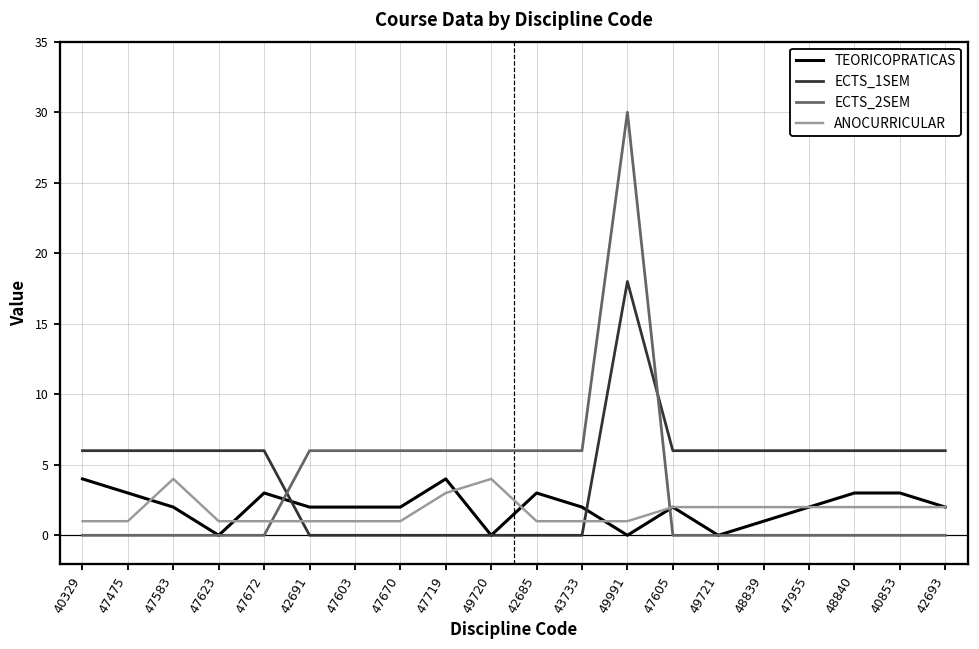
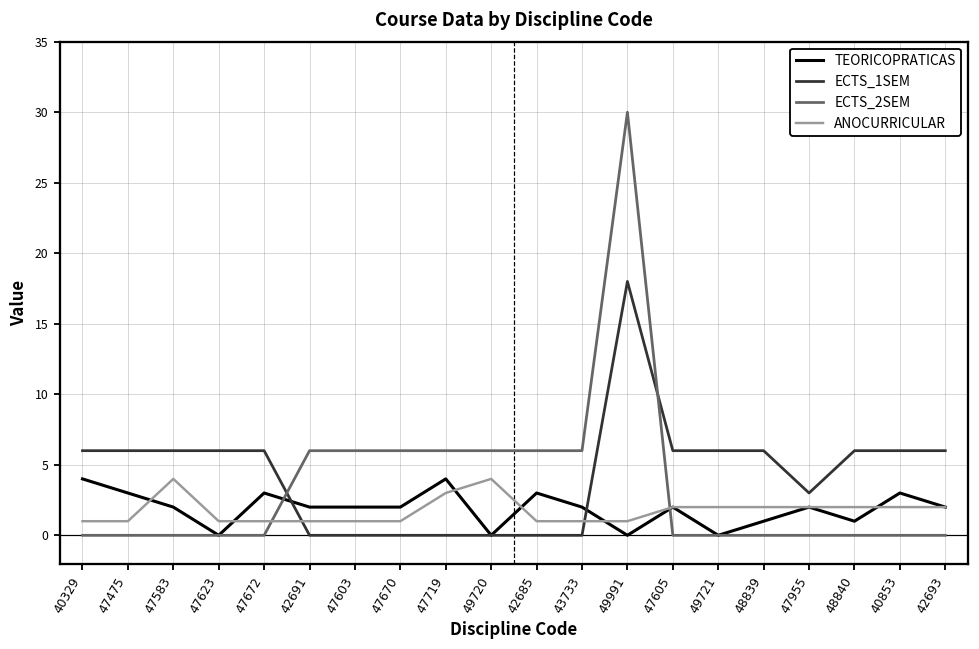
ECTS_1SEM, 47955: 6 -> 3
TEORICOPRATICAS, 48840: 3 -> 1
